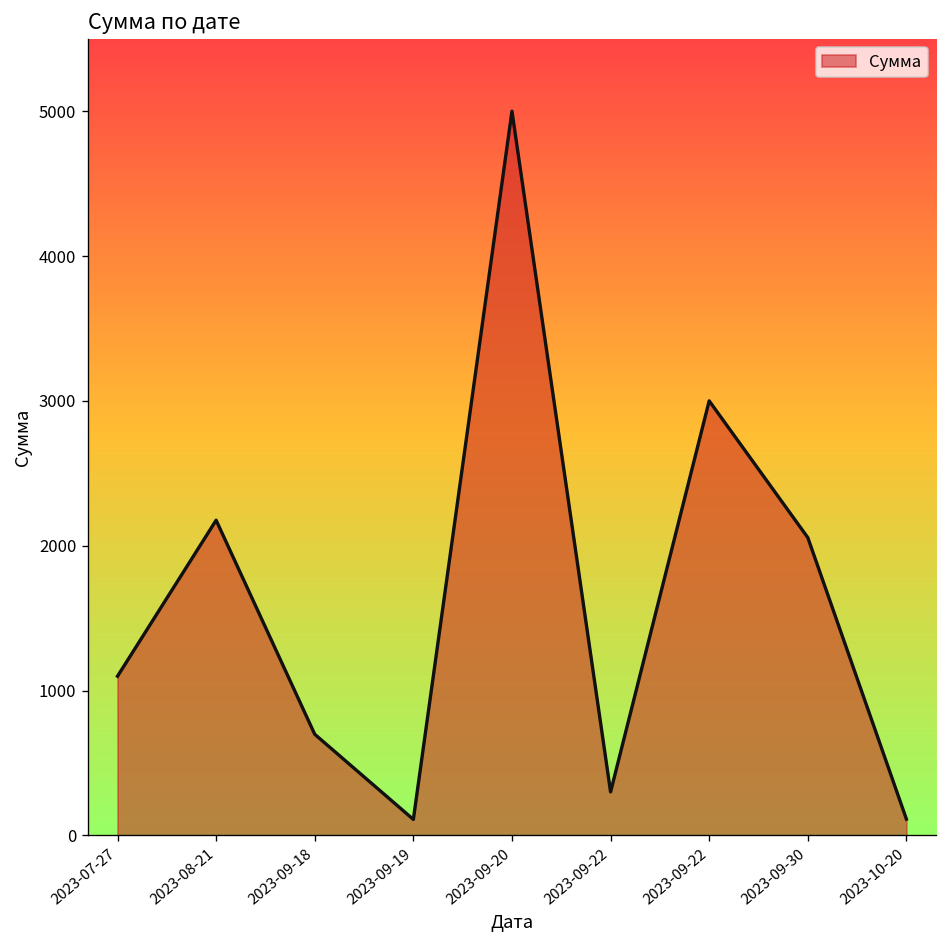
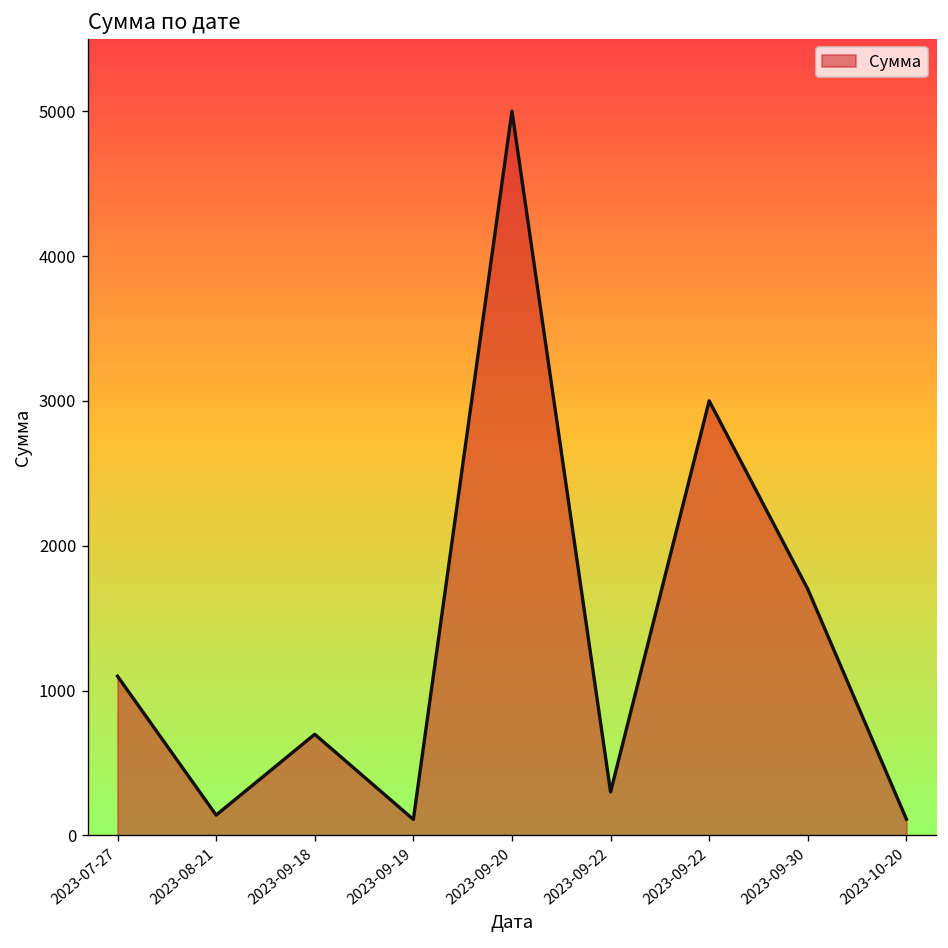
2023-08-21: 2180 -> 140
2023-09-30: 2060 -> 1700
